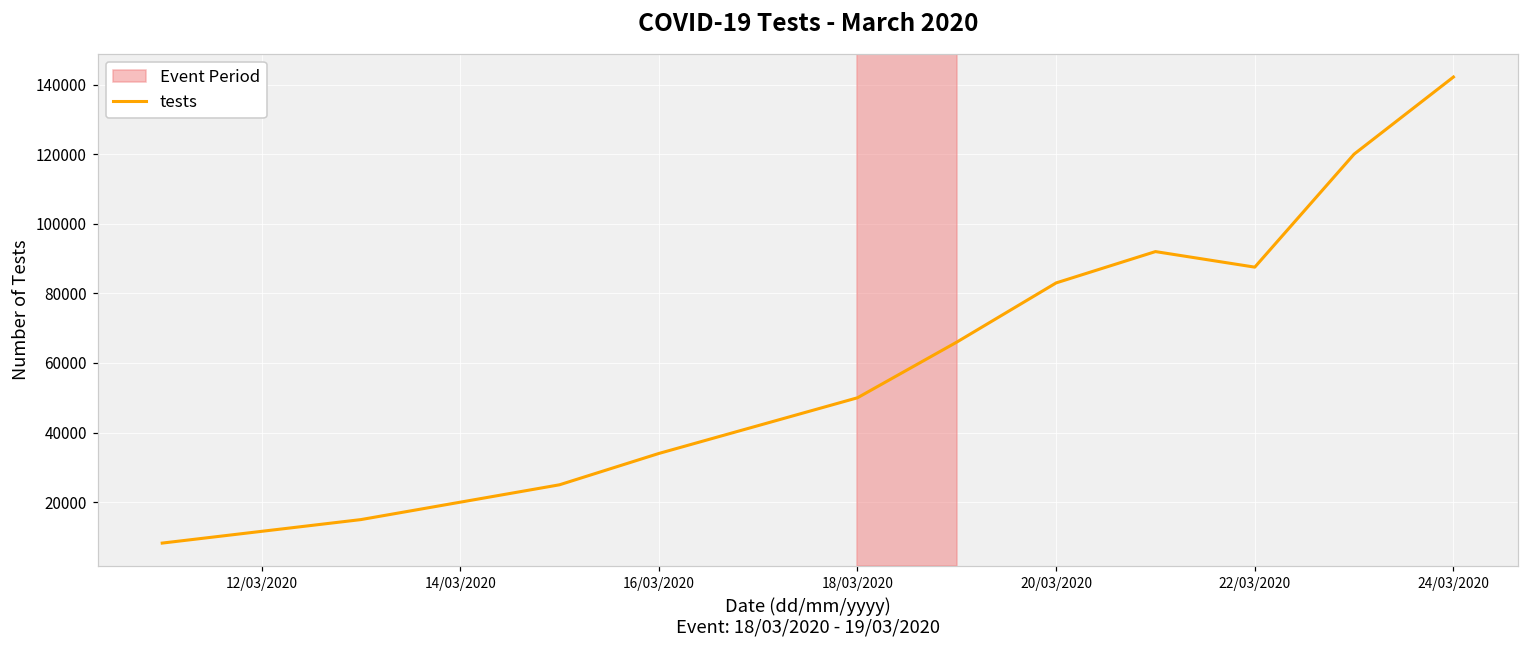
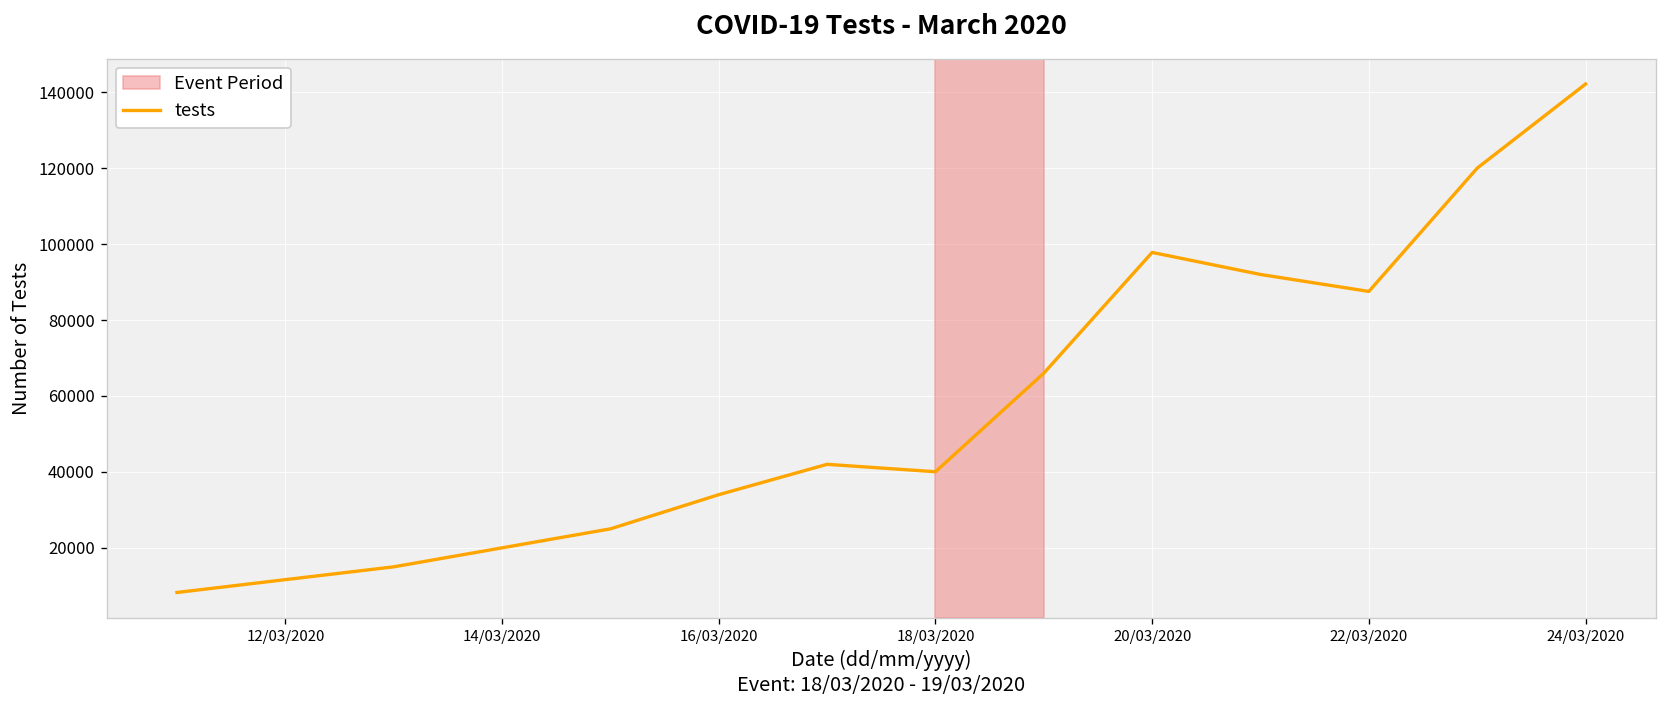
18/03/2020: 50000 -> 40000
20/03/2020: 83000 -> 98000
